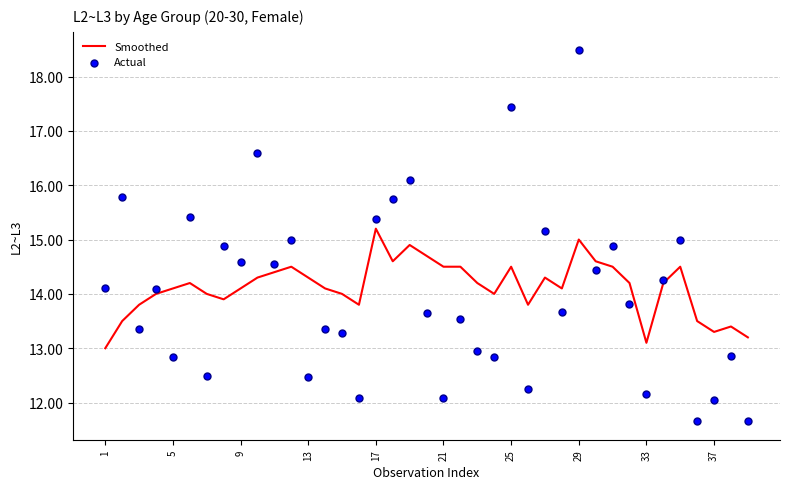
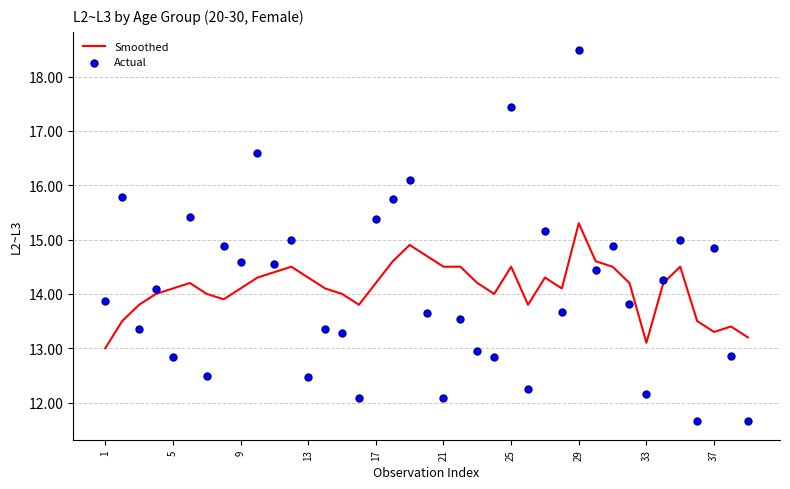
Actual, 1: 14.1 -> 13.9
Smoothed, 17: 15.2 -> 14.2
Smoothed, 29: 15.0 -> 15.3
Actual, 37: 12.0 -> 14.8
